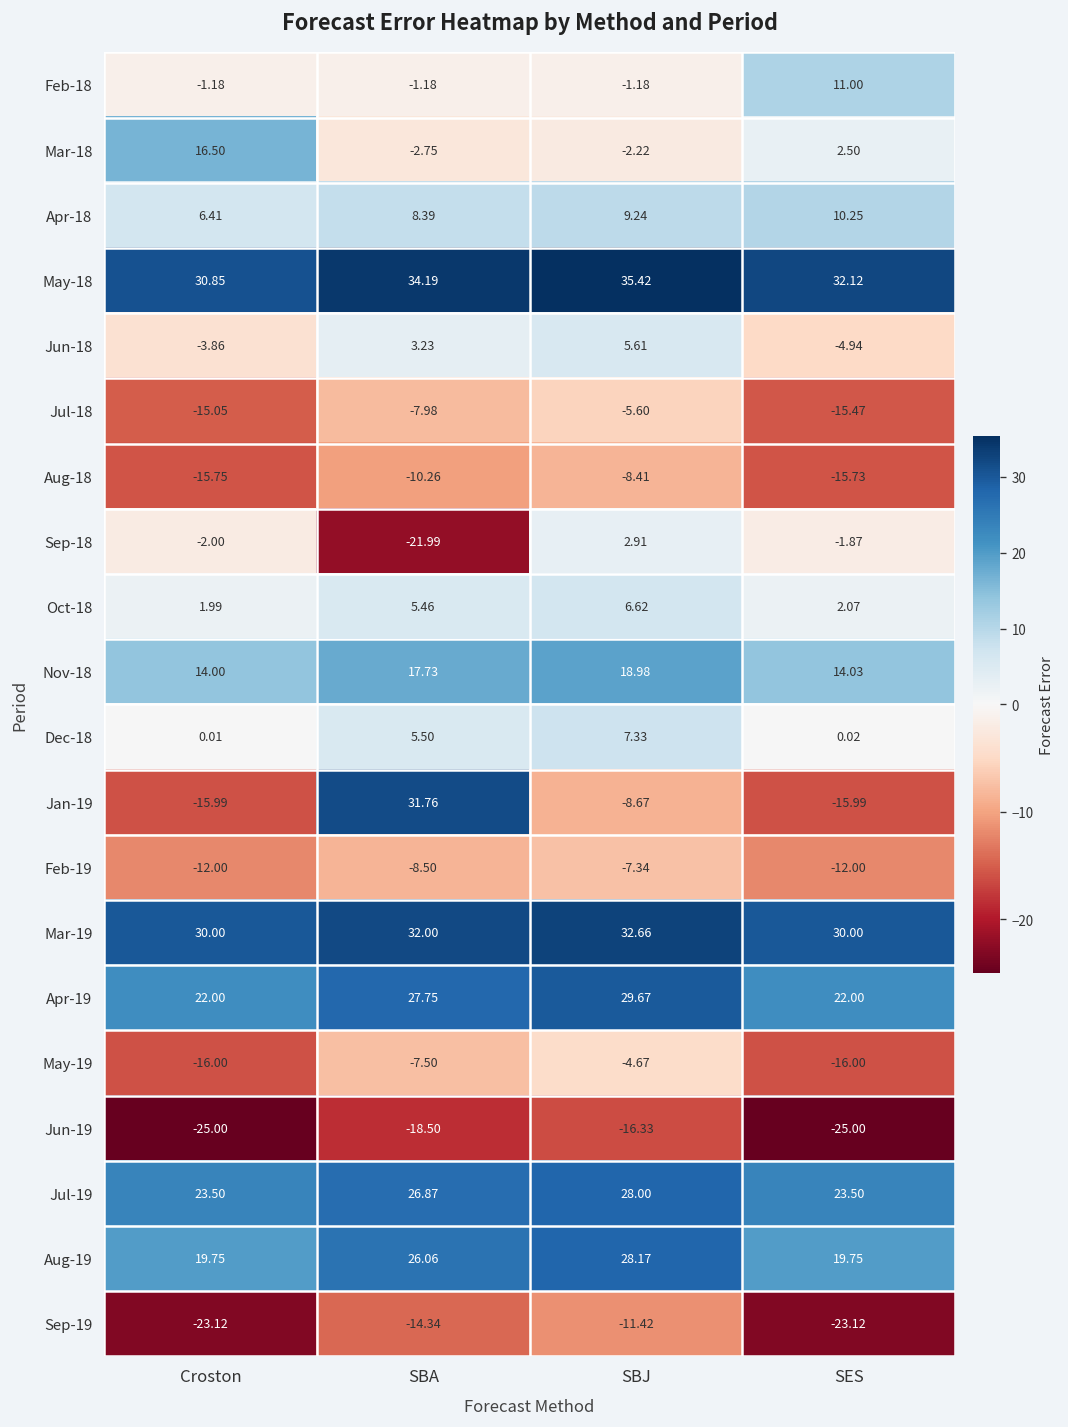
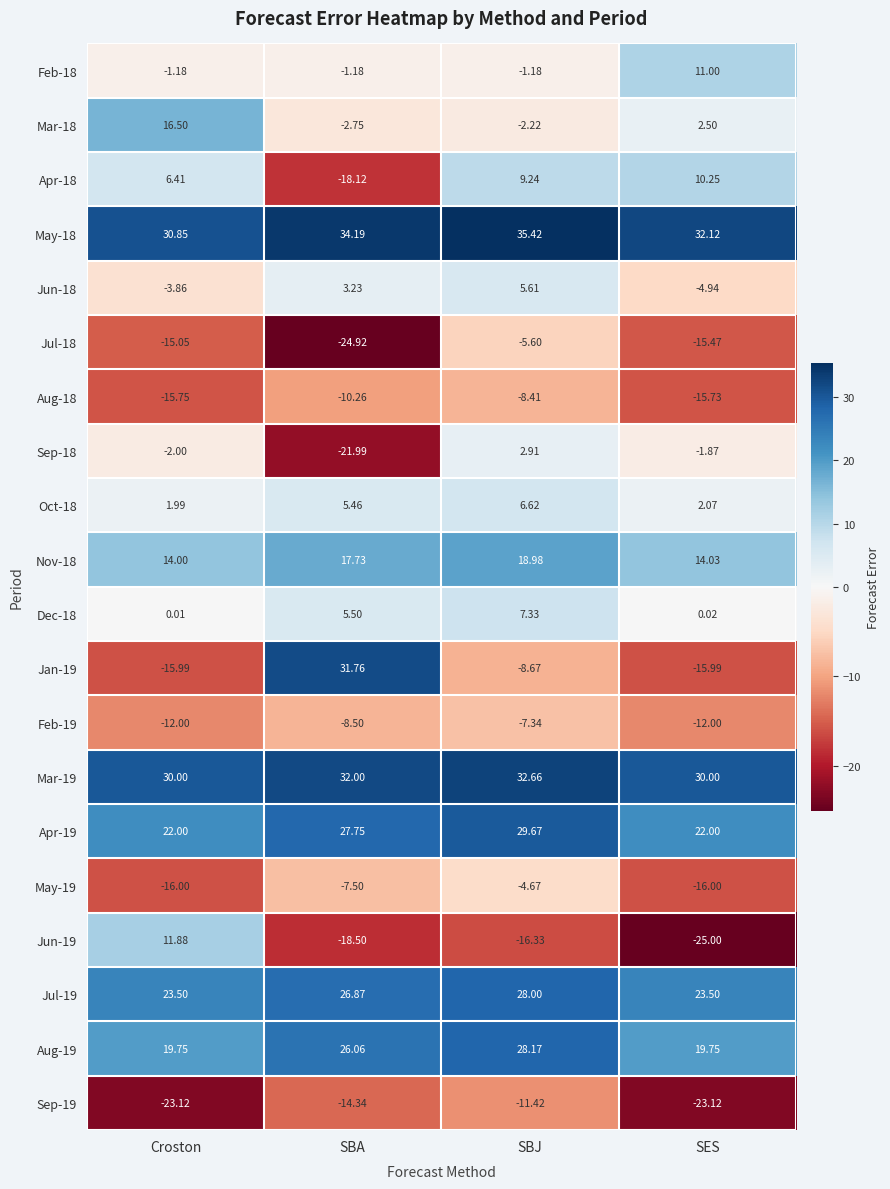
Apr-18, SBA: 8.39 -> -18.12
Jul-18, SBA: -7.98 -> -24.92
Jun-19, Croston: -25.00 -> 11.88
